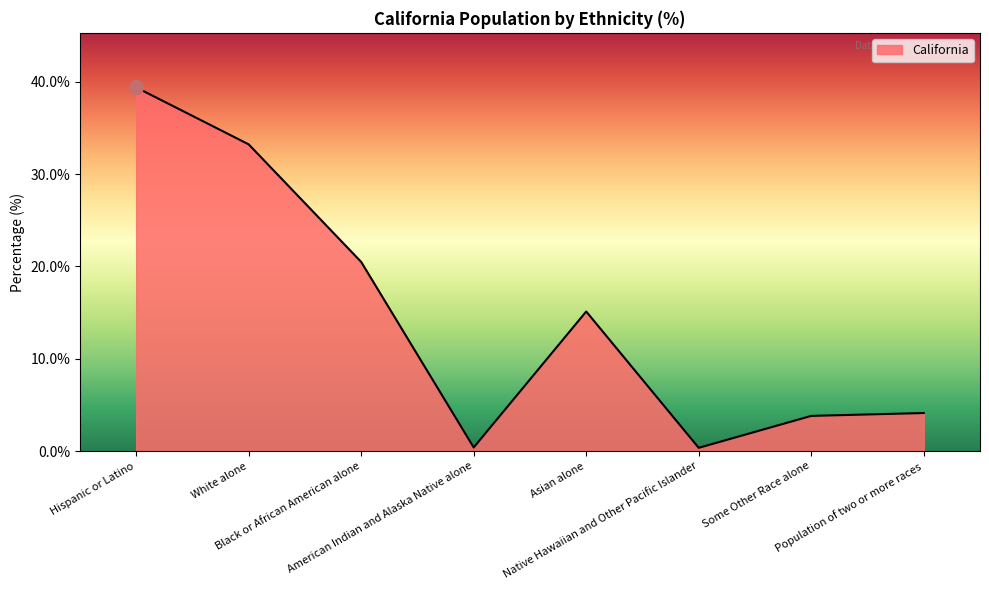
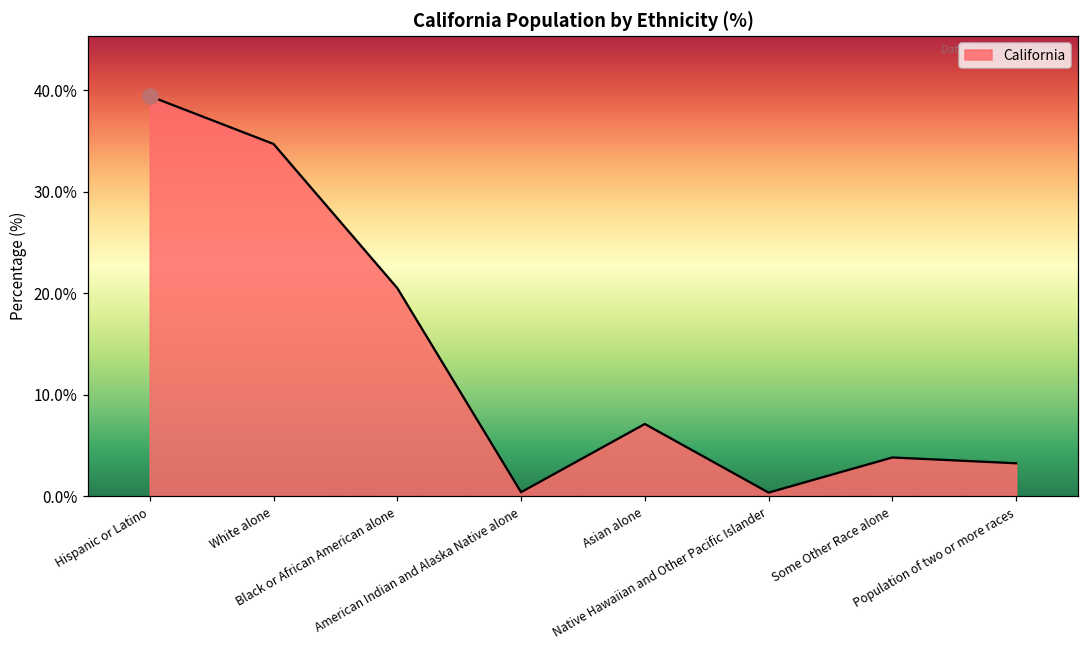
California, White alone: 33% -> 35%
California, Asian alone: 15% -> 7%
California, Population of two or more races: 4% -> 3%
